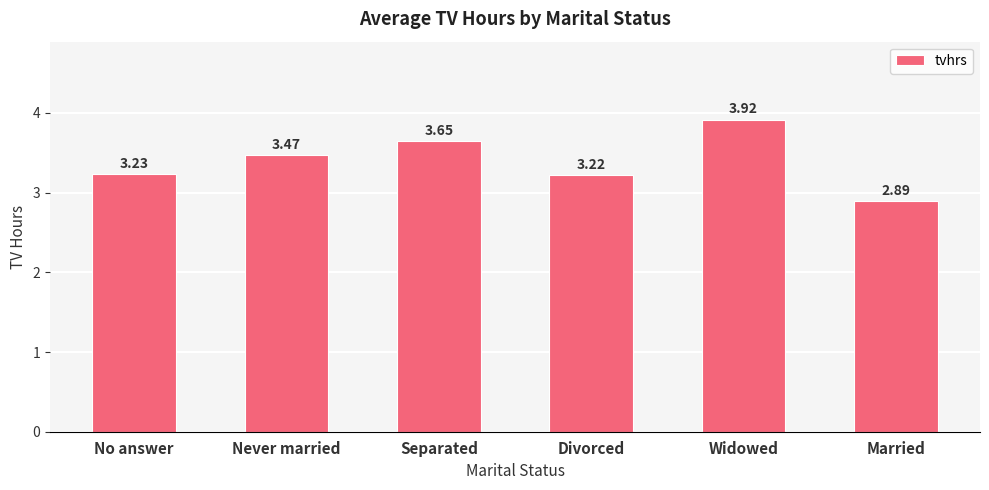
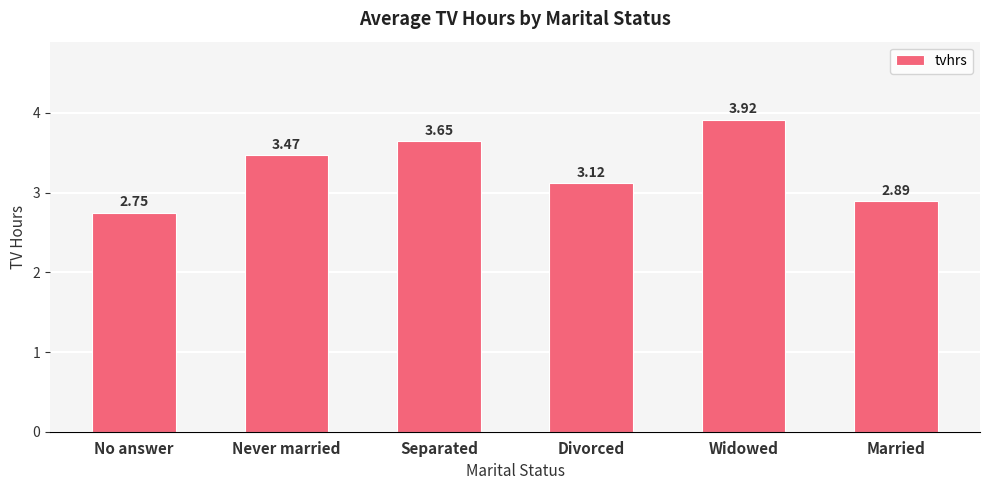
No answer: 3.23 -> 2.75
Divorced: 3.22 -> 3.12
